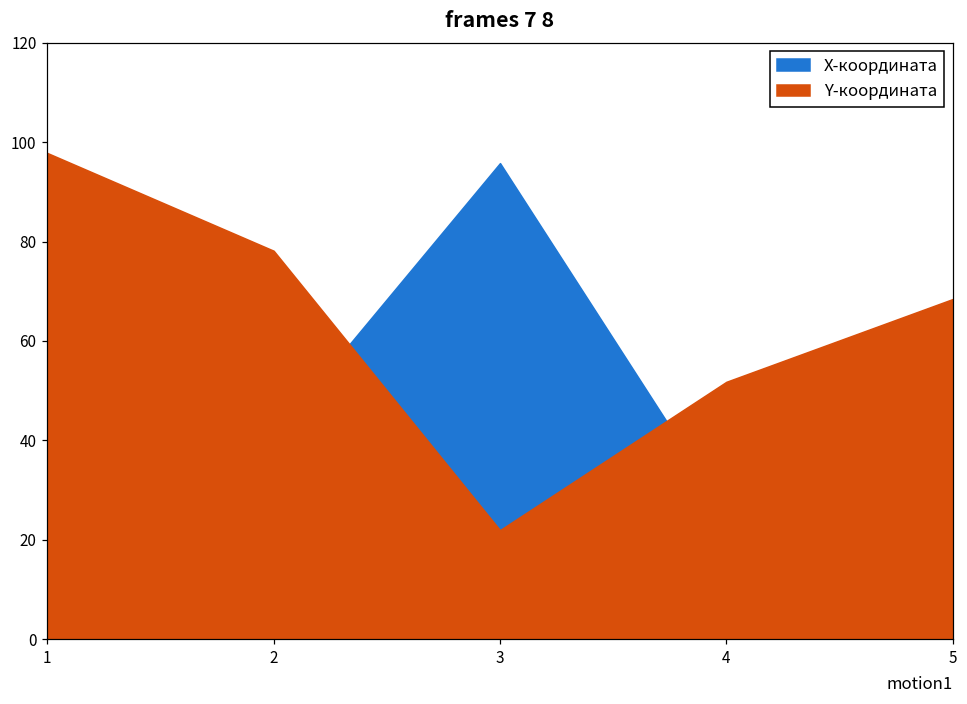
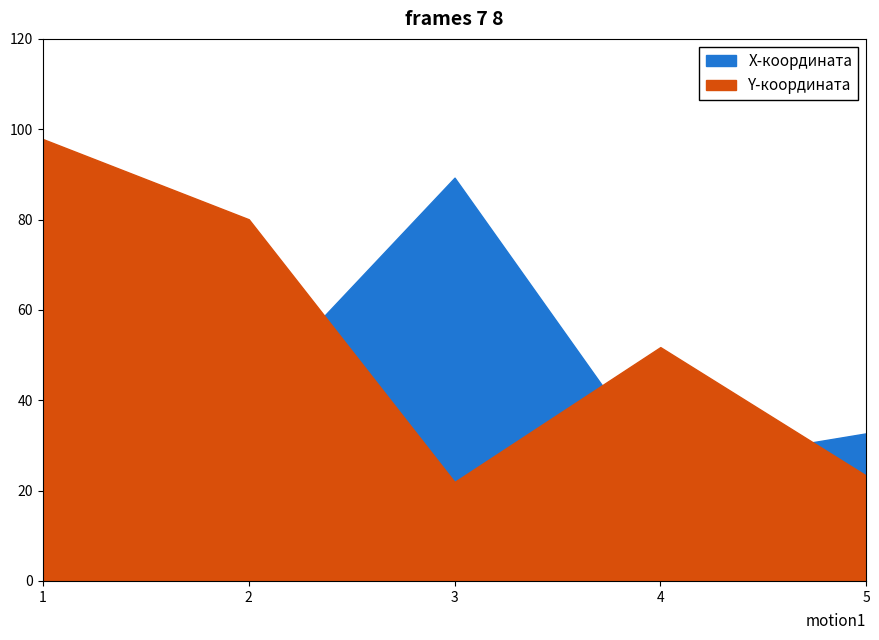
Y-координата, 2: 78 -> 80
X-координата, 3: 96 -> 89
Y-координата, 5: 68 -> 23
